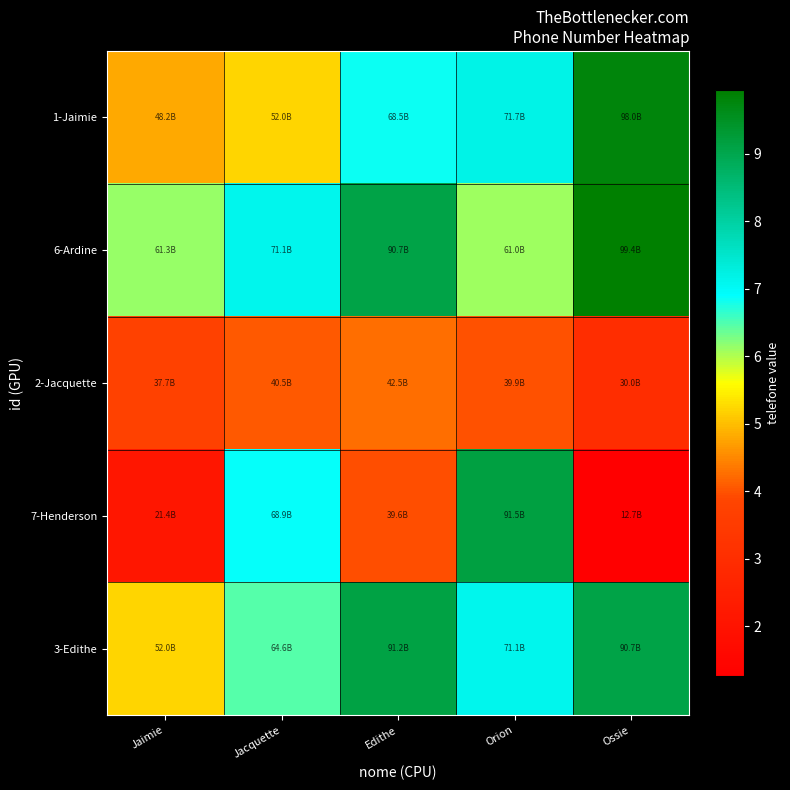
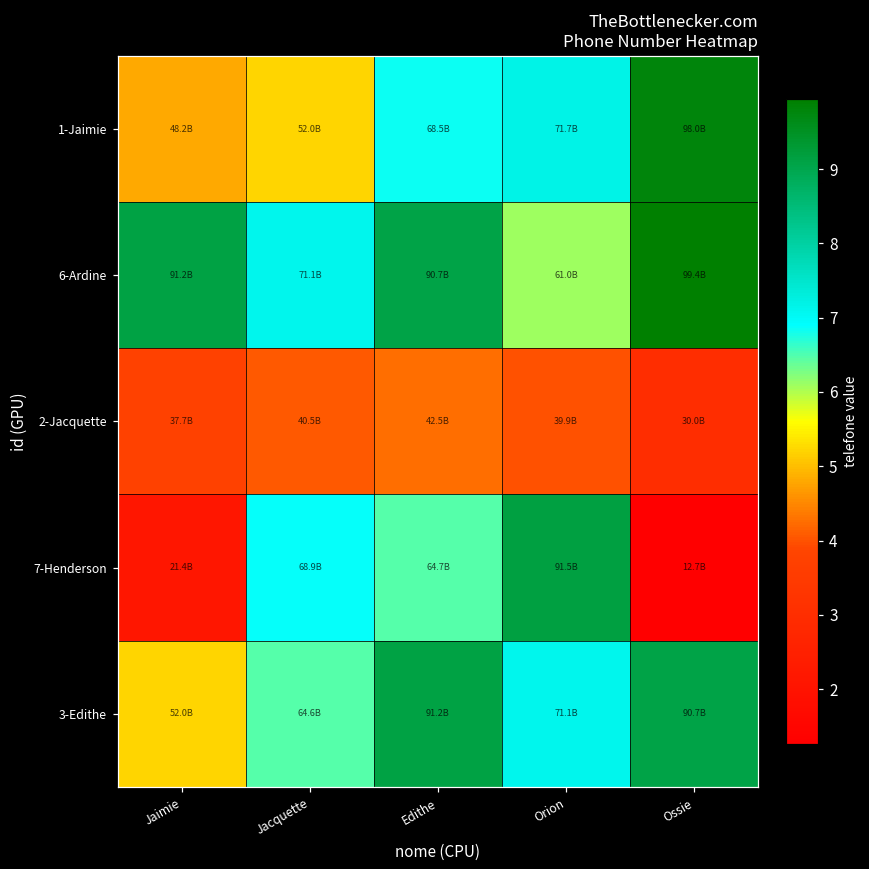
6-Ardine, Jaimie: 61.3B -> 91.2B
7-Henderson, Edithe: 39.6B -> 64.7B
